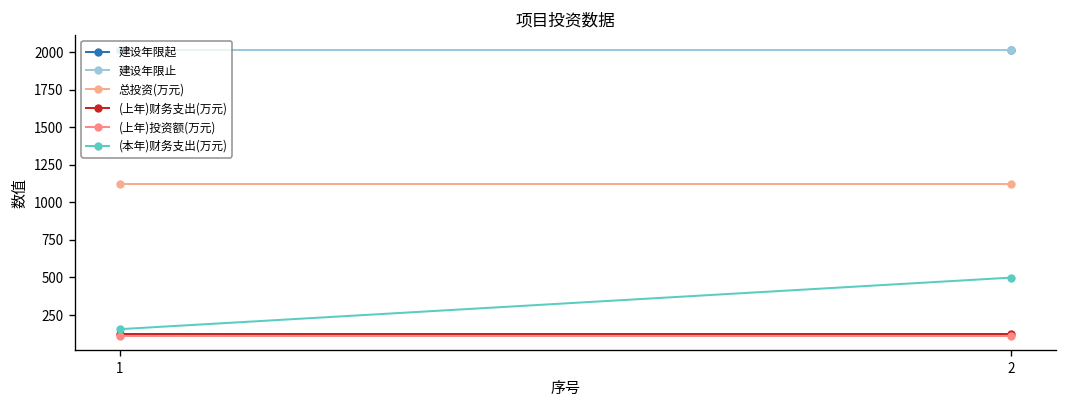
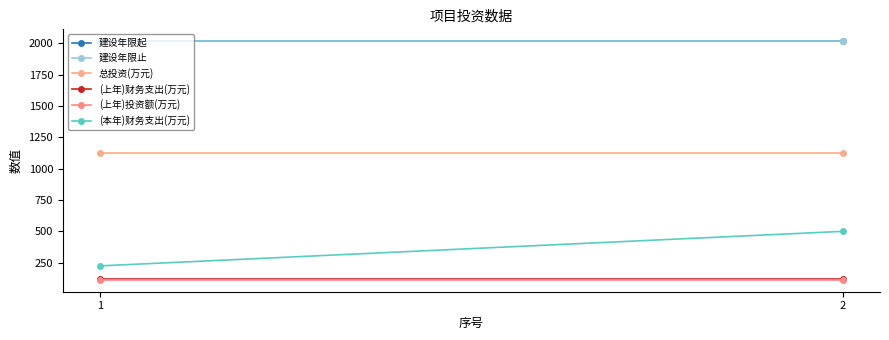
(本年)财务支出(万元), 1: 160 -> 220
